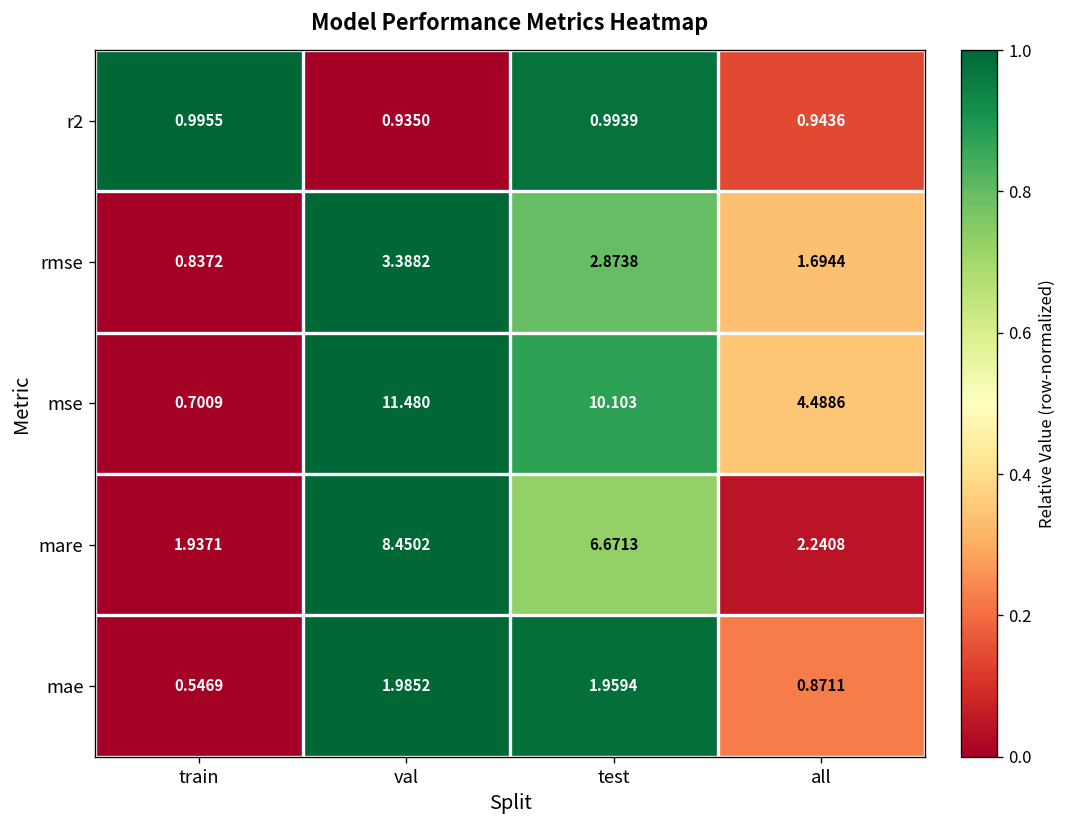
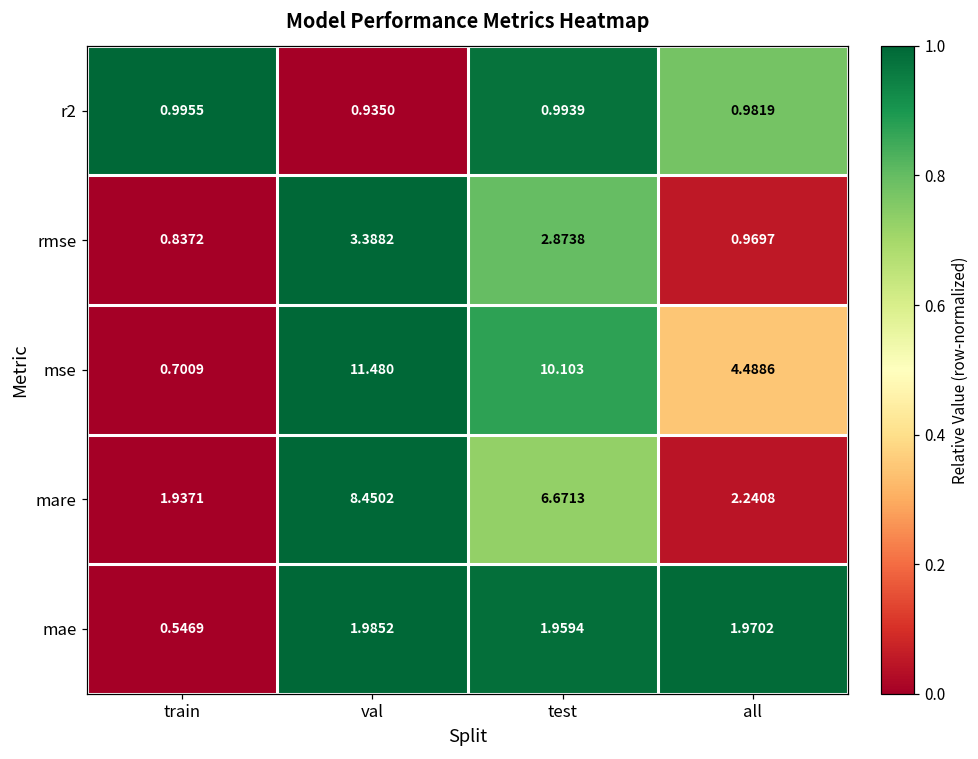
r2, all: 0.9436 -> 0.9819
rmse, all: 1.6944 -> 0.9697
mae, all: 0.8711 -> 1.9702
